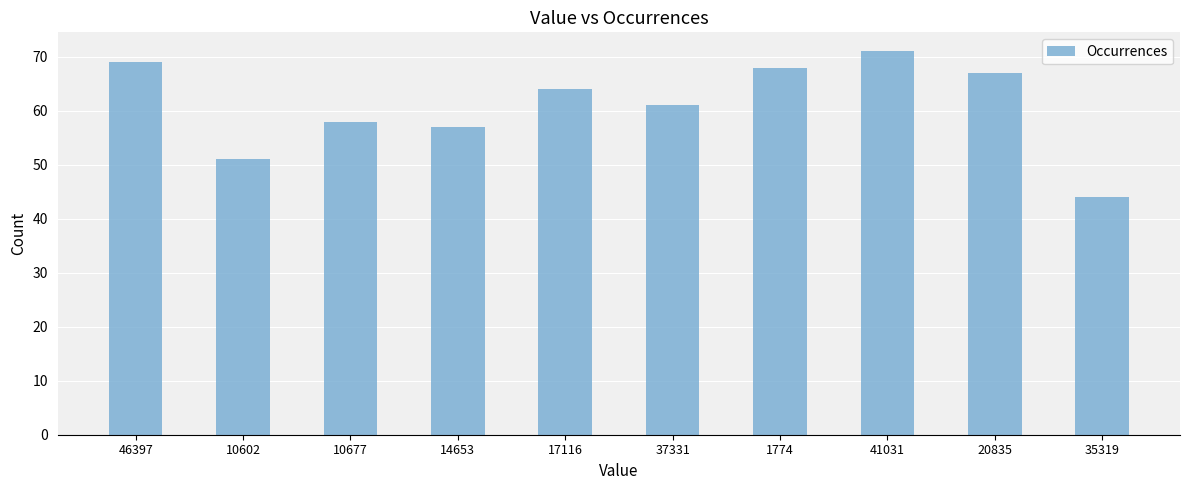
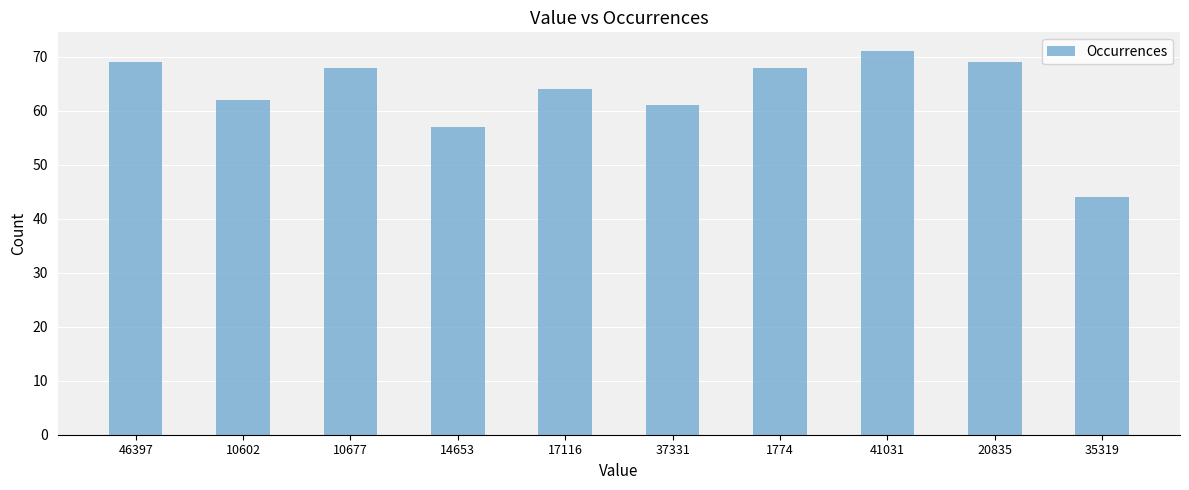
10602: 51 -> 62
10677: 58 -> 68
20835: 67 -> 69
